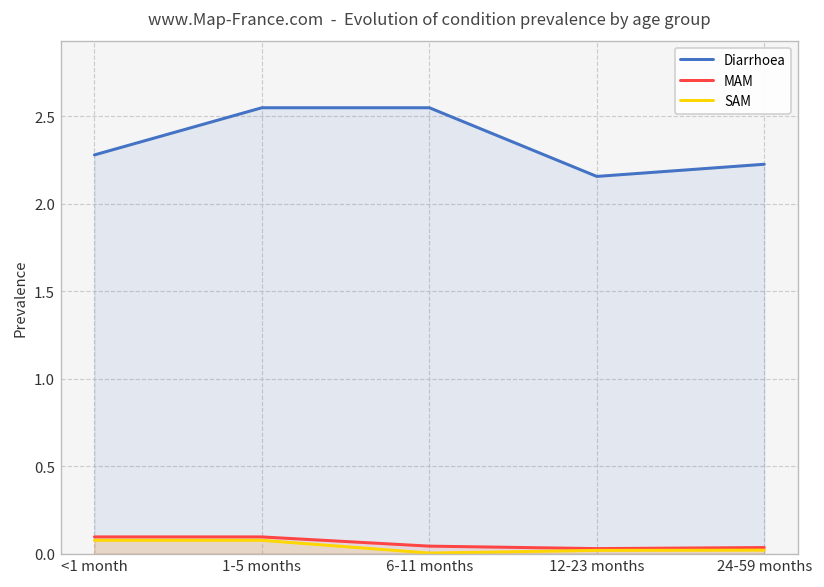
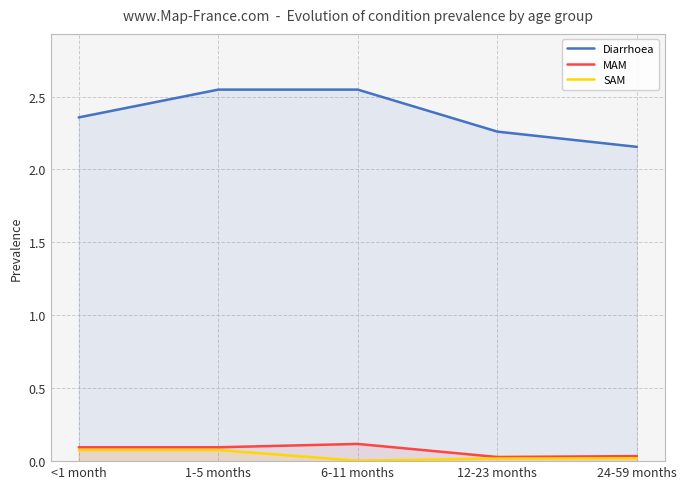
Diarrhoea, <1 month: 2.28 -> 2.36
MAM, 6-11 months: 0.04 -> 0.12
Diarrhoea, 12-23 months: 2.15 -> 2.26
Diarrhoea, 24-59 months: 2.22 -> 2.15
